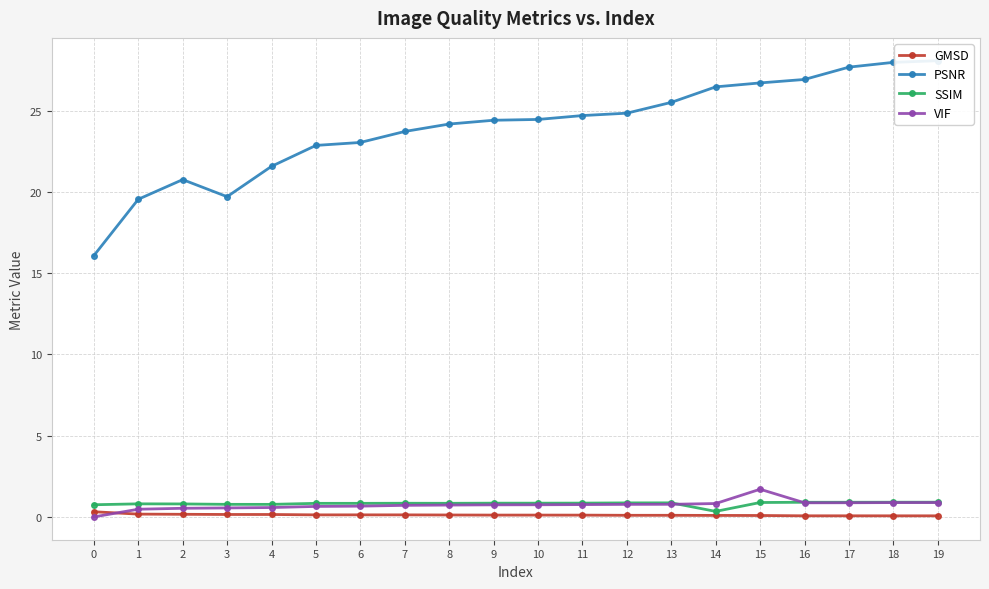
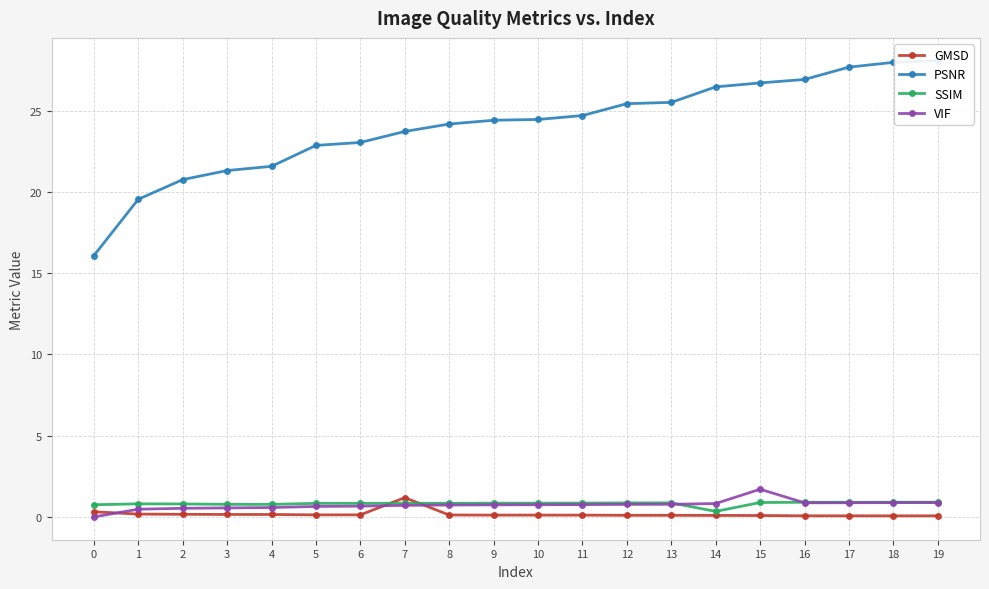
PSNR, 3: 19.7 -> 21.3
GMSD, 7: 0.1 -> 1.2
PSNR, 12: 24.8 -> 25.4
